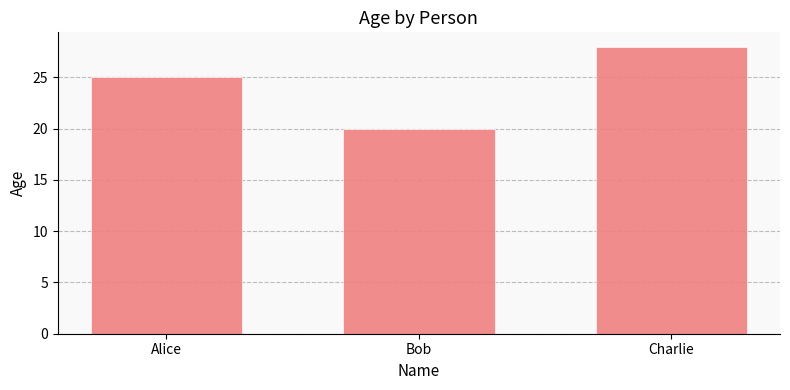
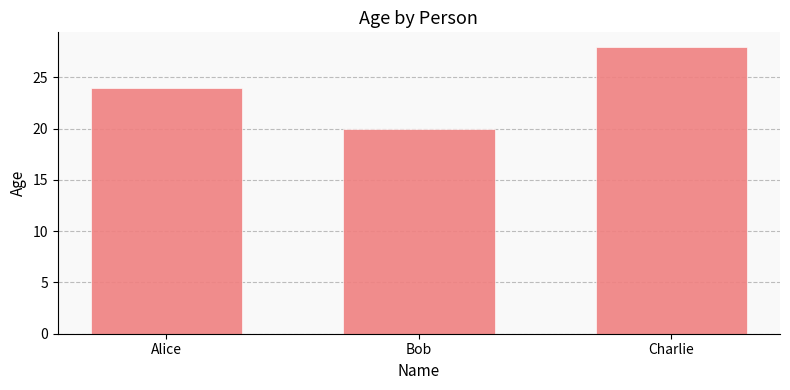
Alice: 25 -> 24
